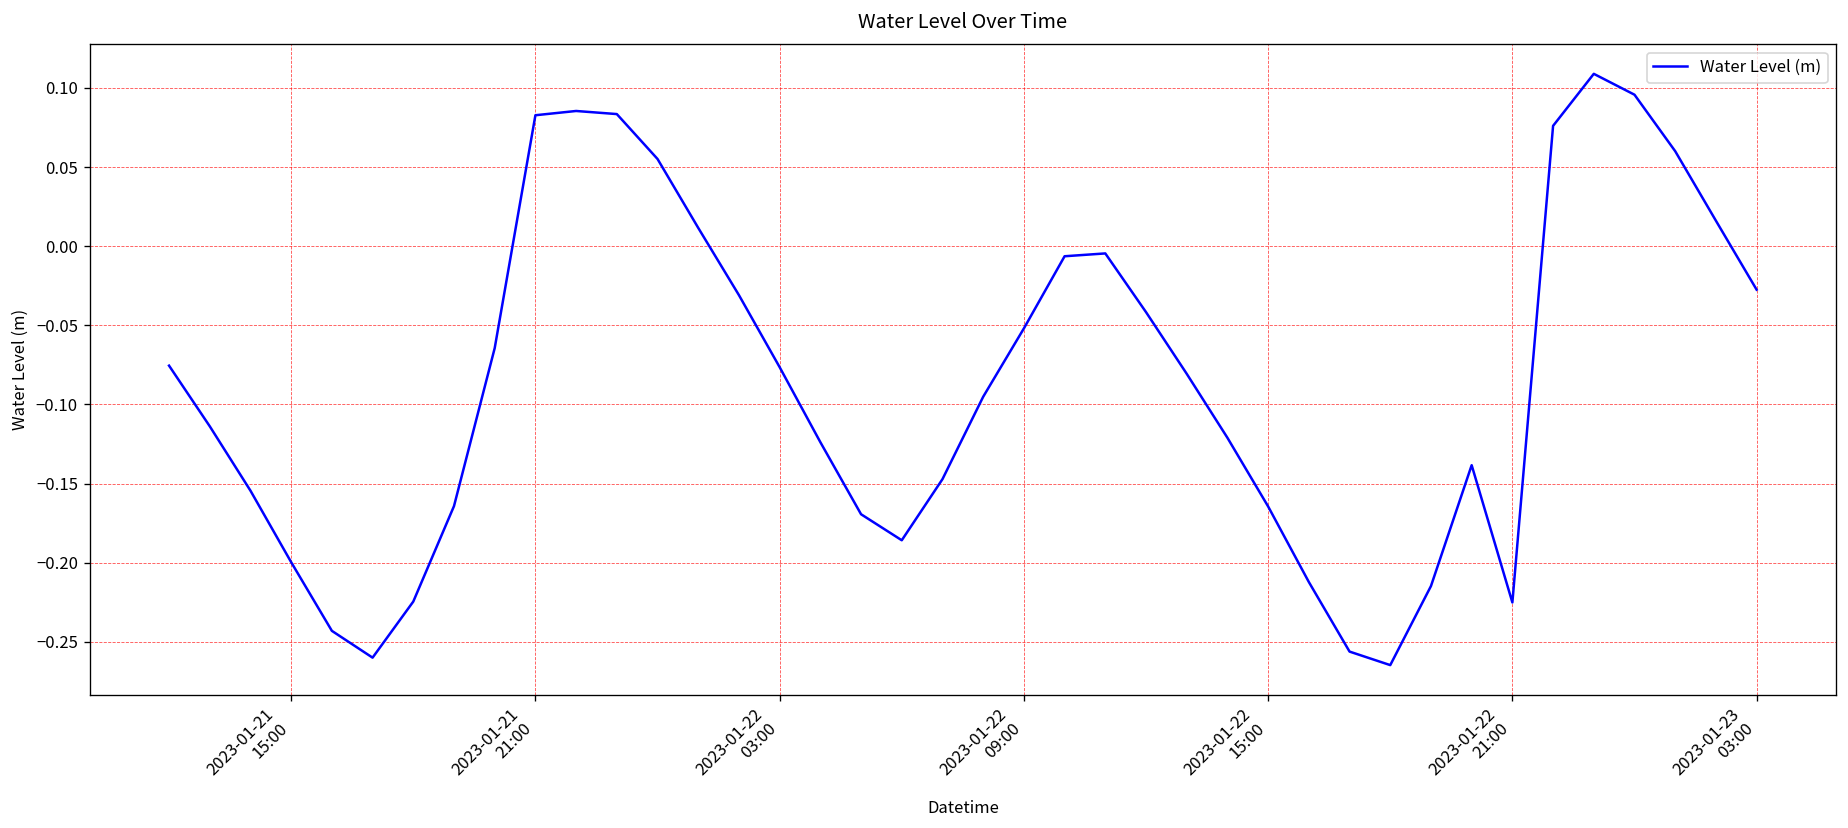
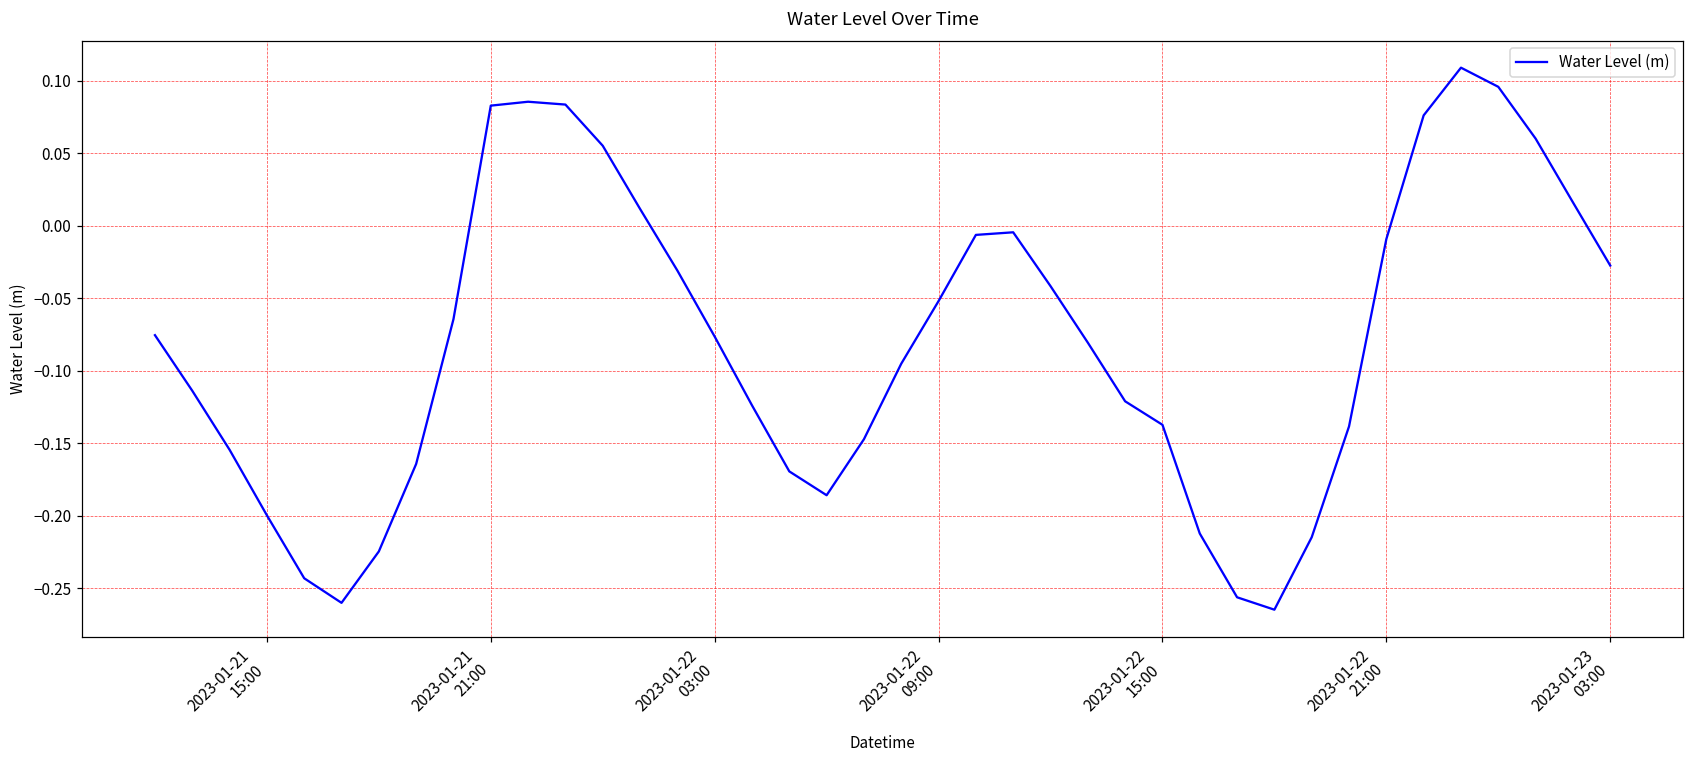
2023-01-22 15:00: -0.164 -> -0.137
2023-01-22 21:00: -0.225 -> -0.009
